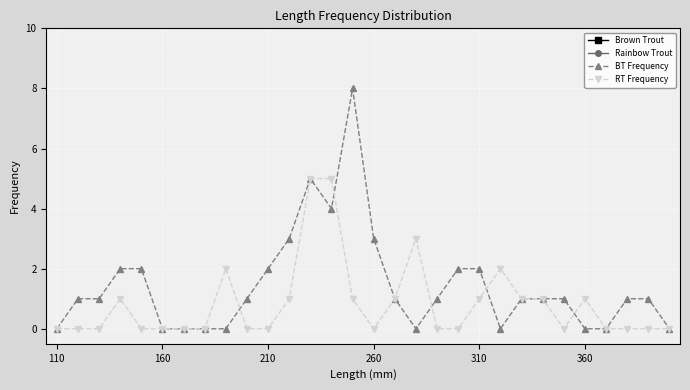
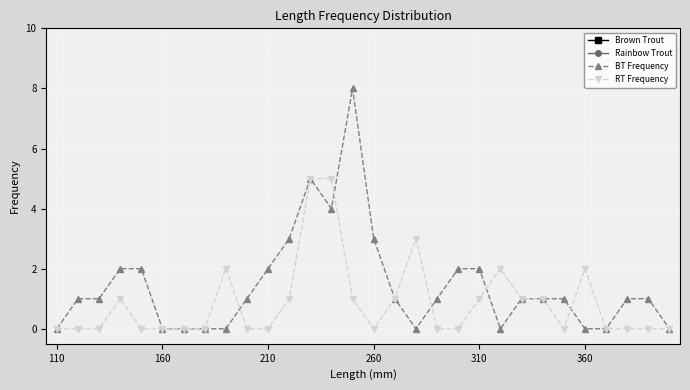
RT Frequency, 360: 1 -> 2
